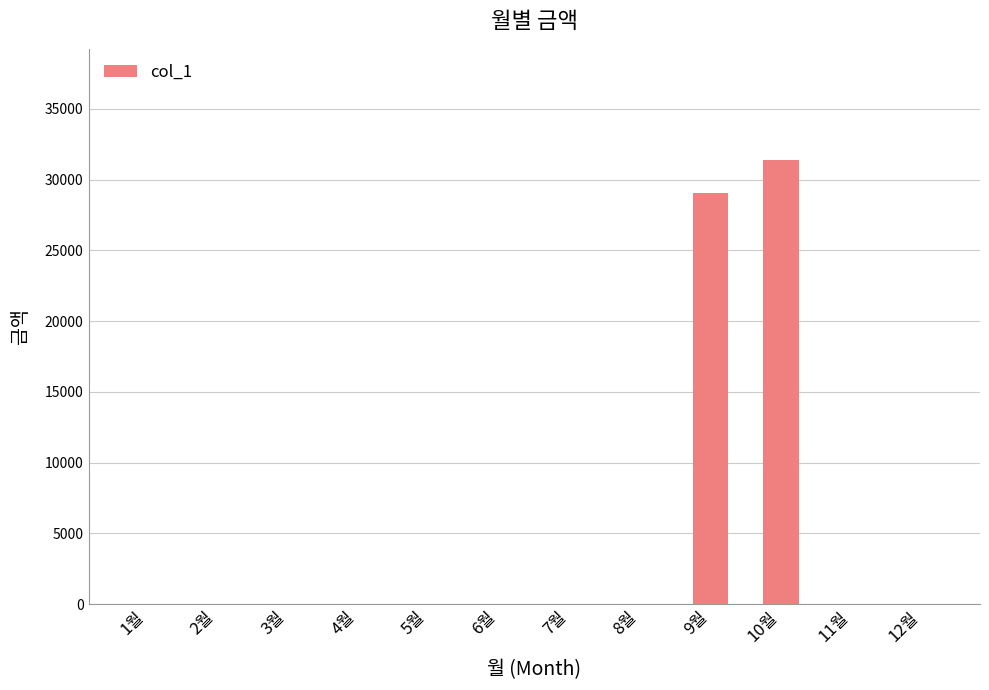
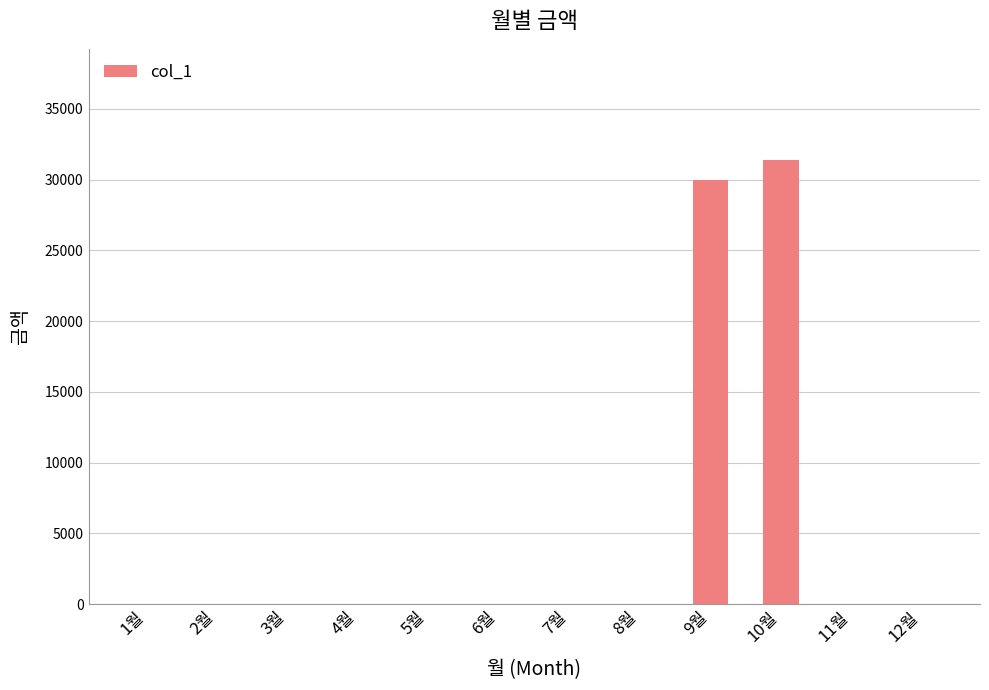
9월: 29000 -> 30000
